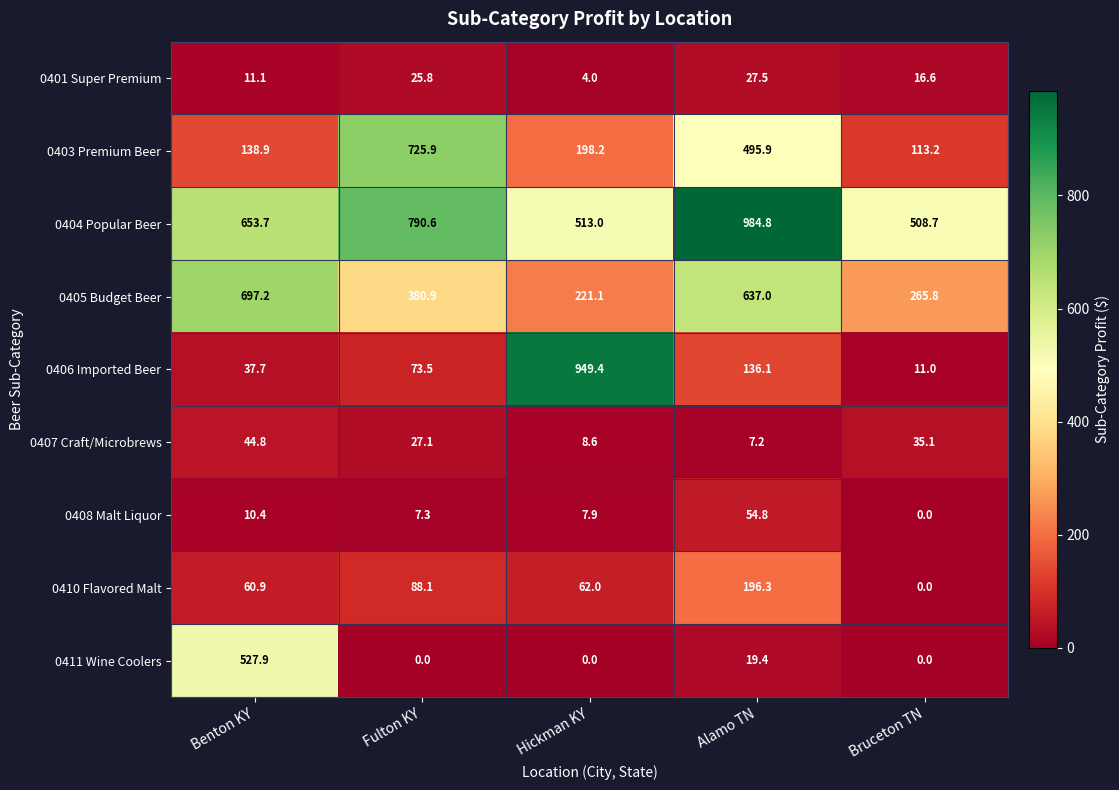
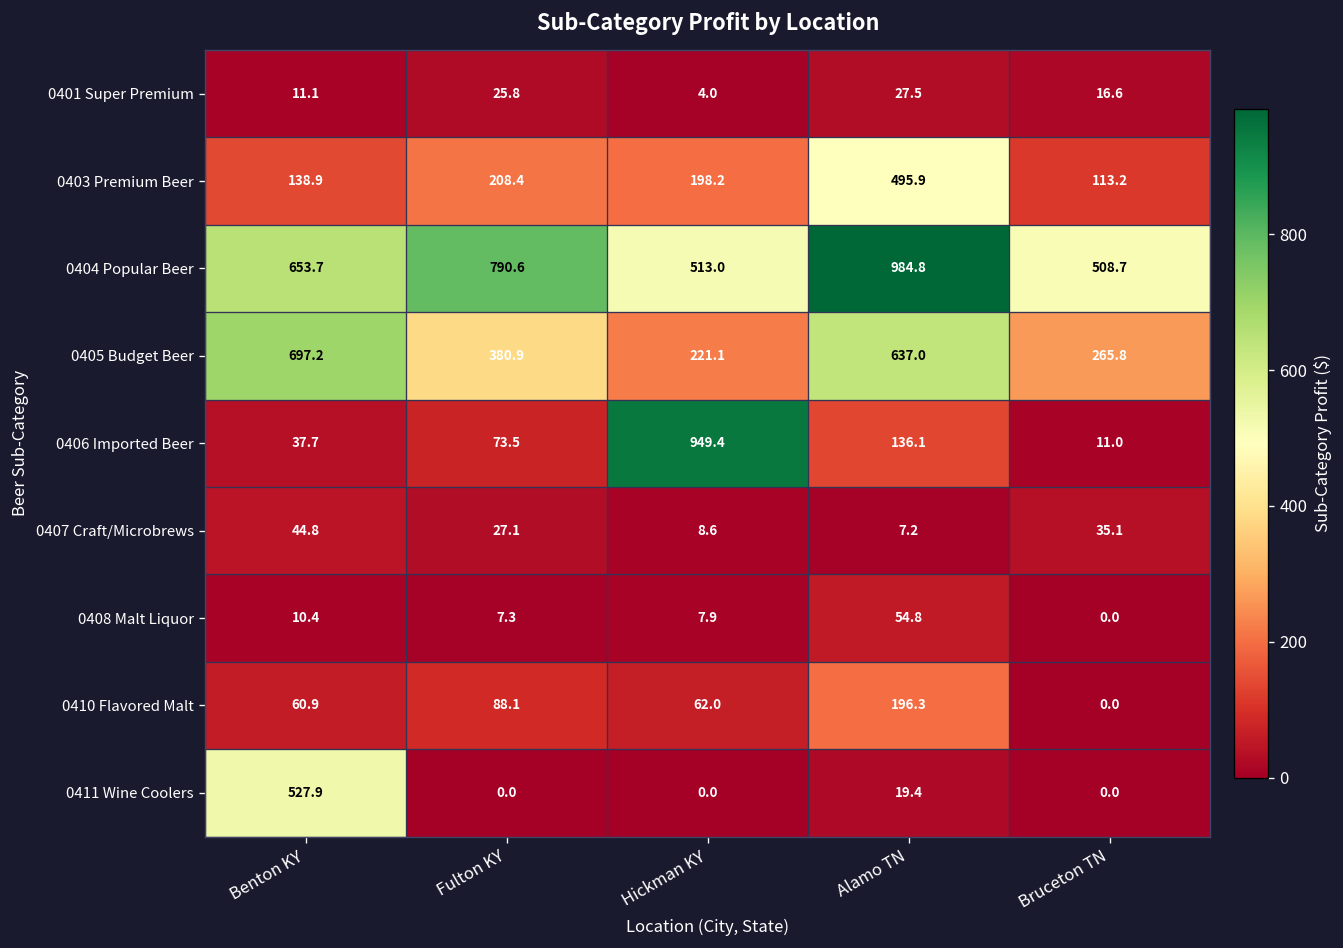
0403 Premium Beer, Fulton KY: 725.9 -> 208.4
